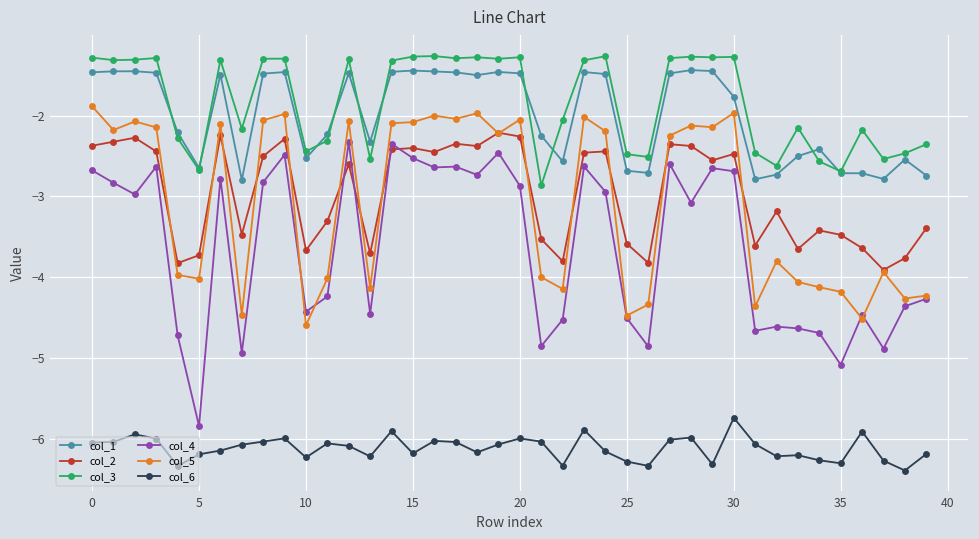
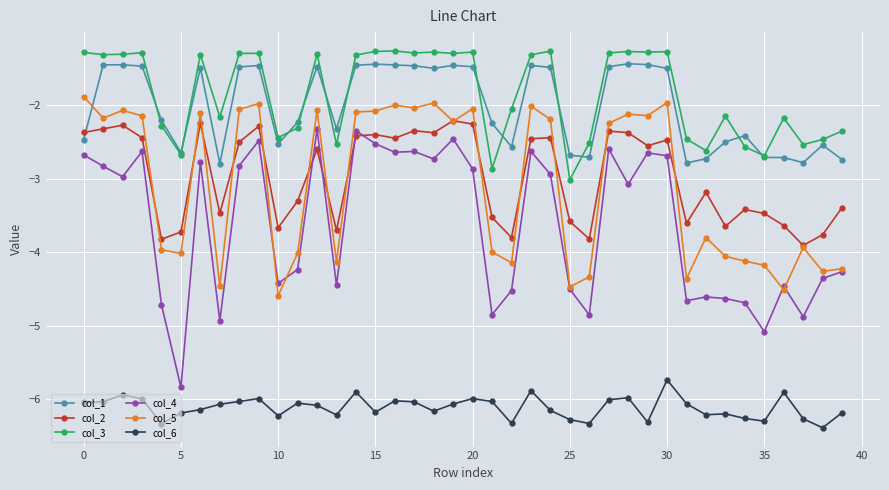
col_1, 0: -1.5 -> -2.5
col_3, 25: -2.5 -> -3.0
col_1, 30: -1.8 -> -1.5
